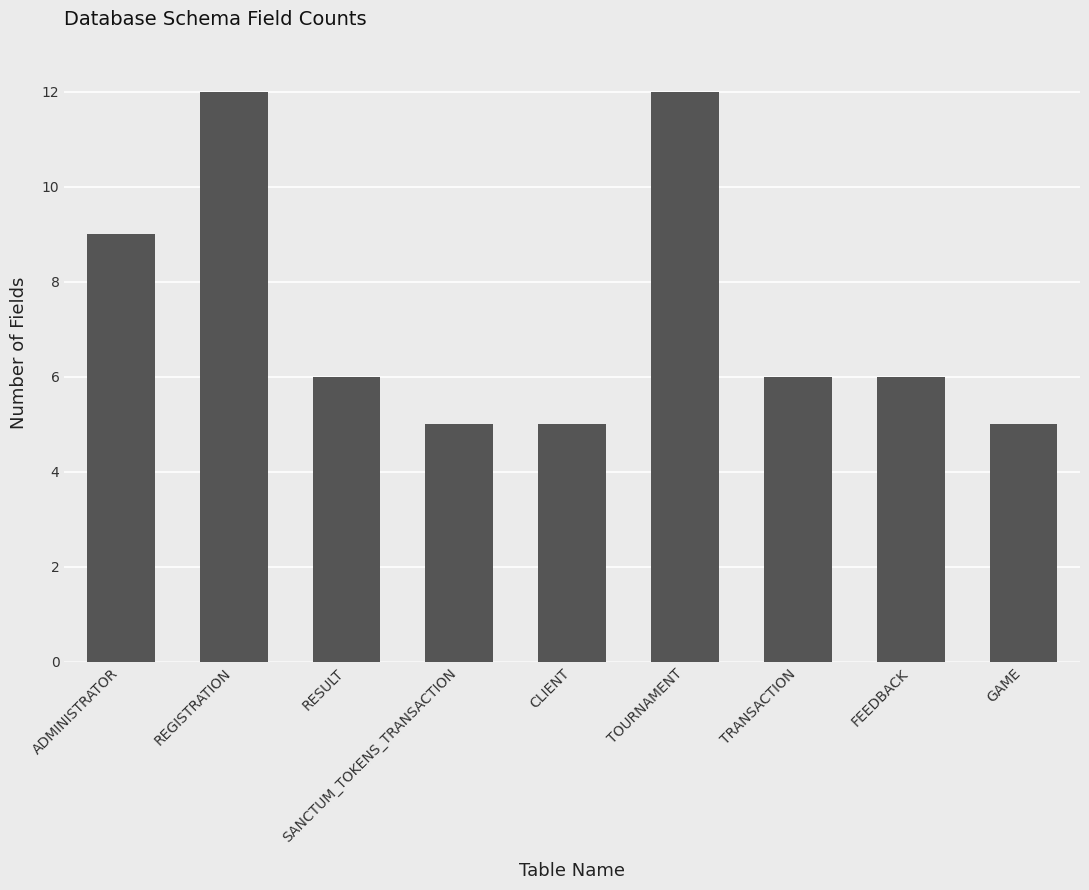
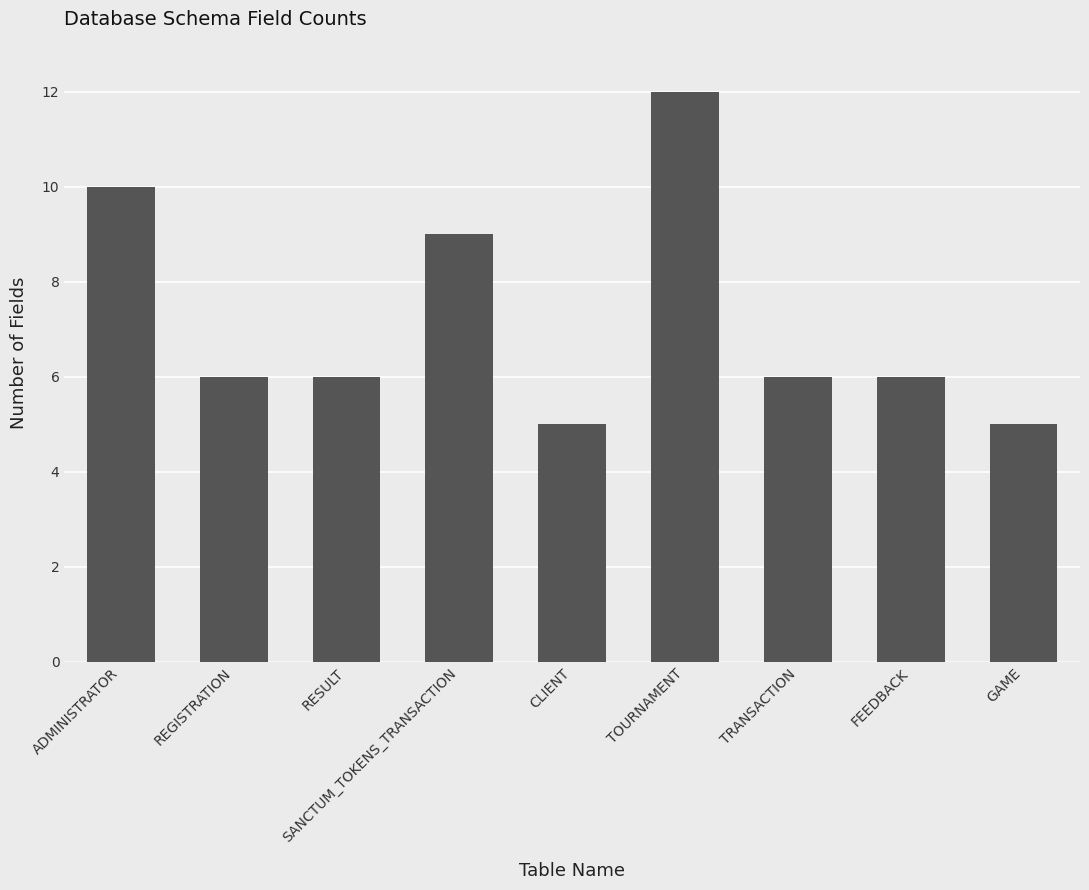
ADMINISTRATOR: 9 -> 10
REGISTRATION: 12 -> 6
SANCTUM_TOKENS_TRANSACTION: 5 -> 9
